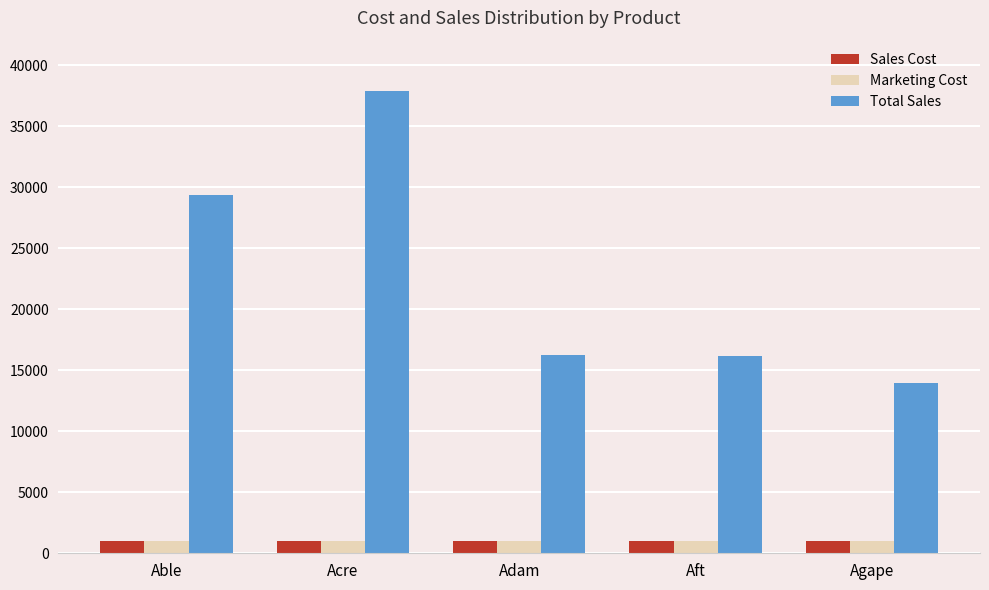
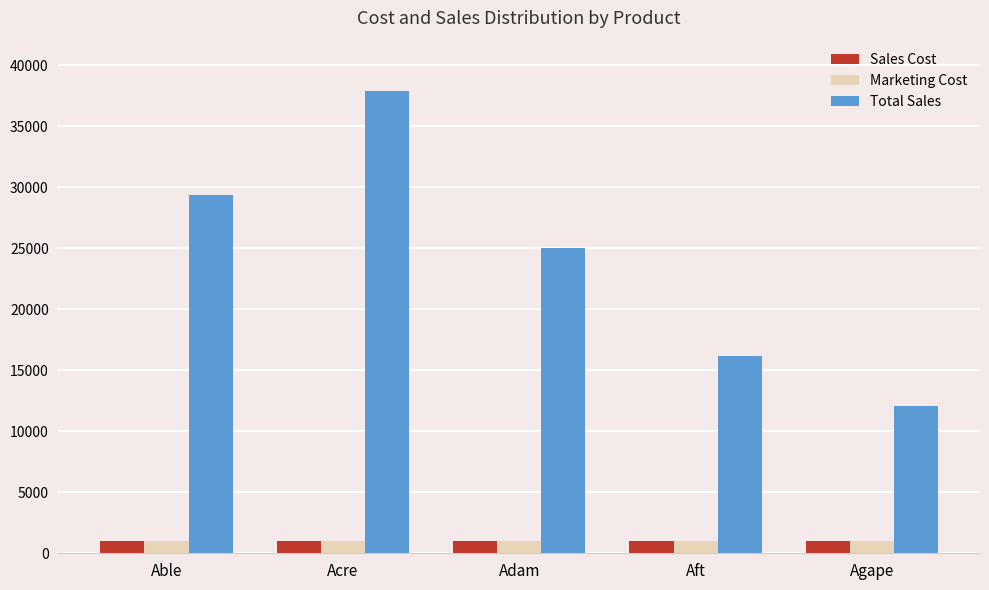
Total Sales, Adam: 16200 -> 25000
Total Sales, Agape: 13900 -> 12000
